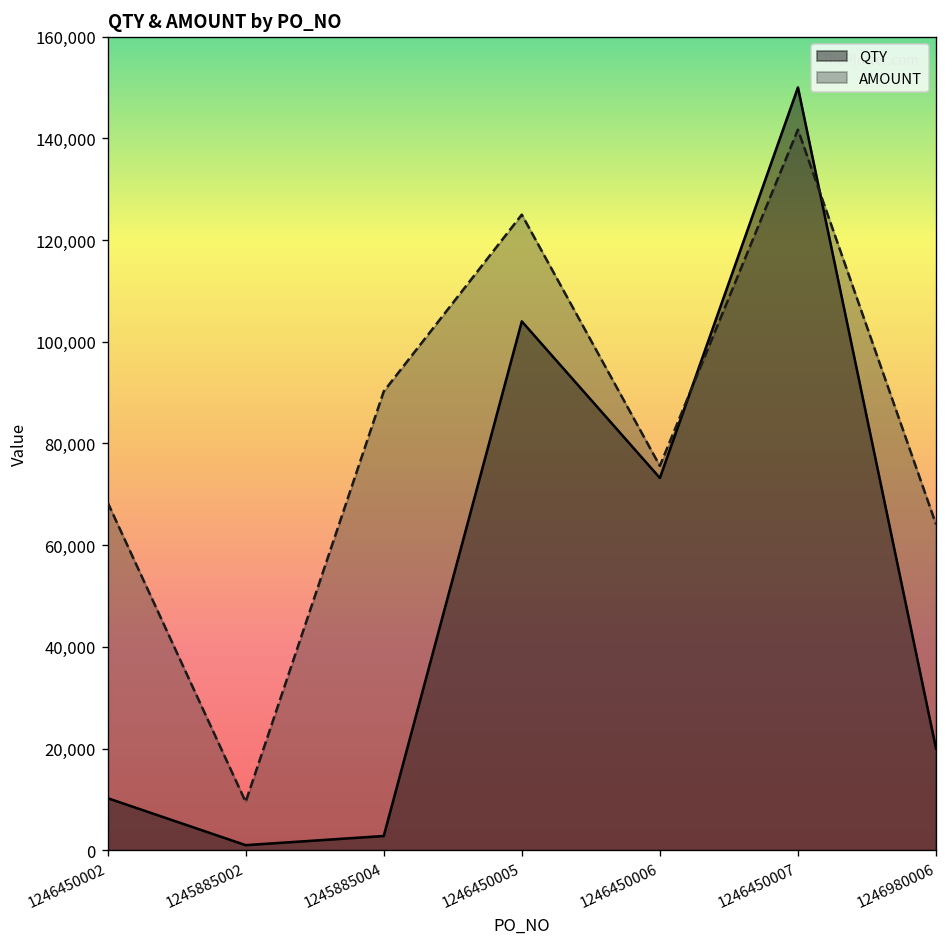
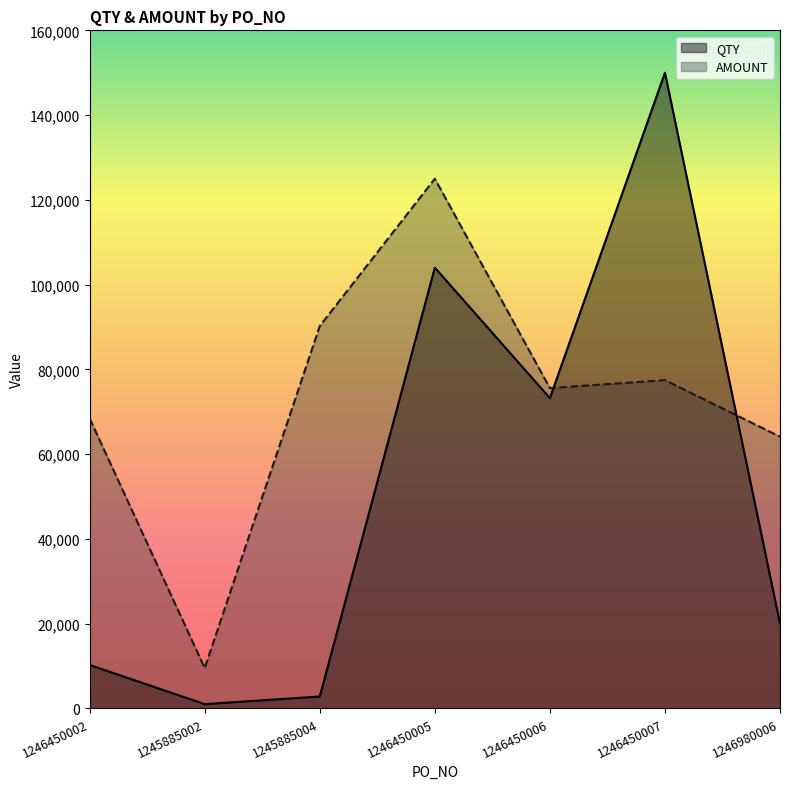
AMOUNT, 1246450007: 142,000 -> 77,000
